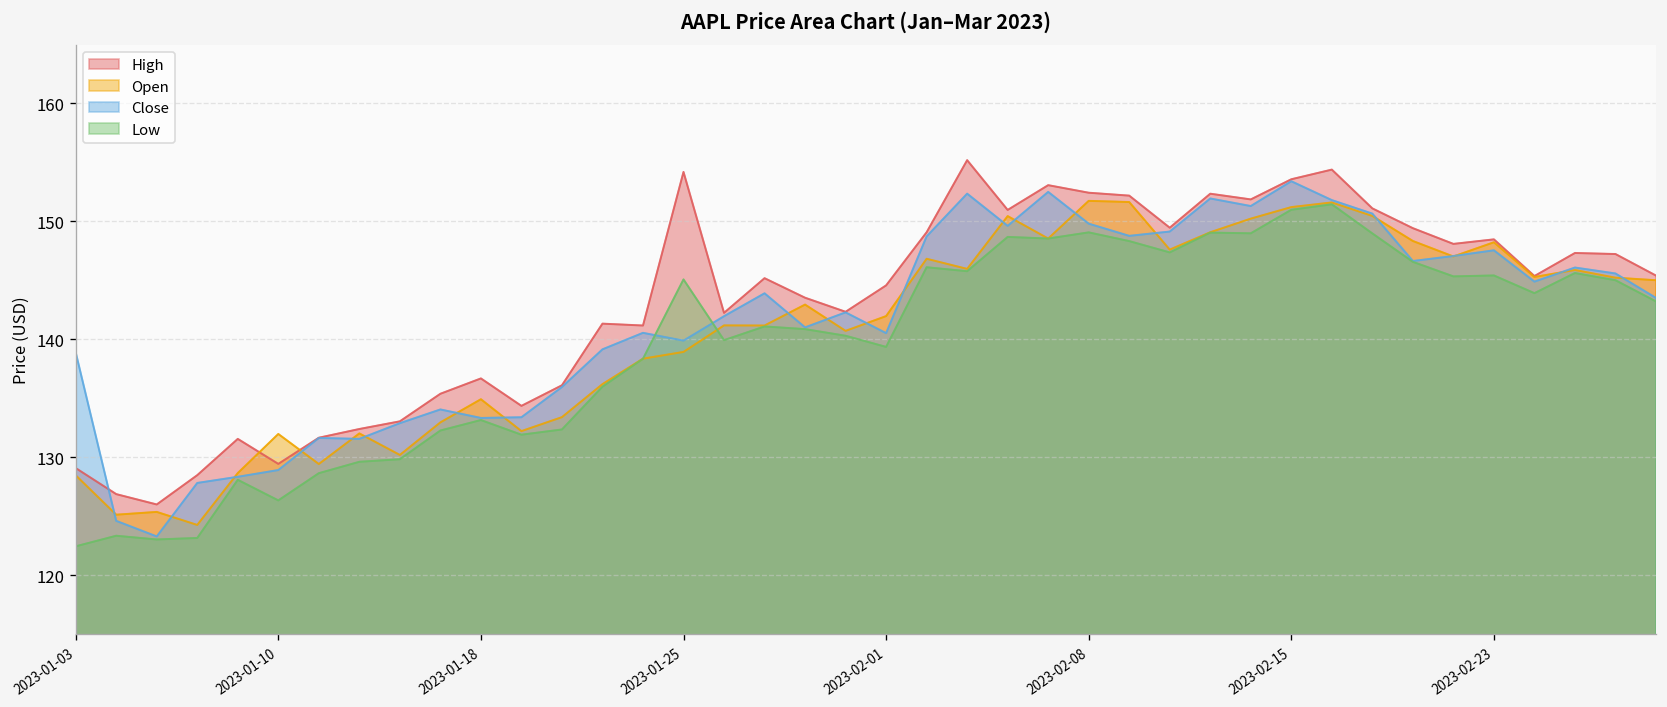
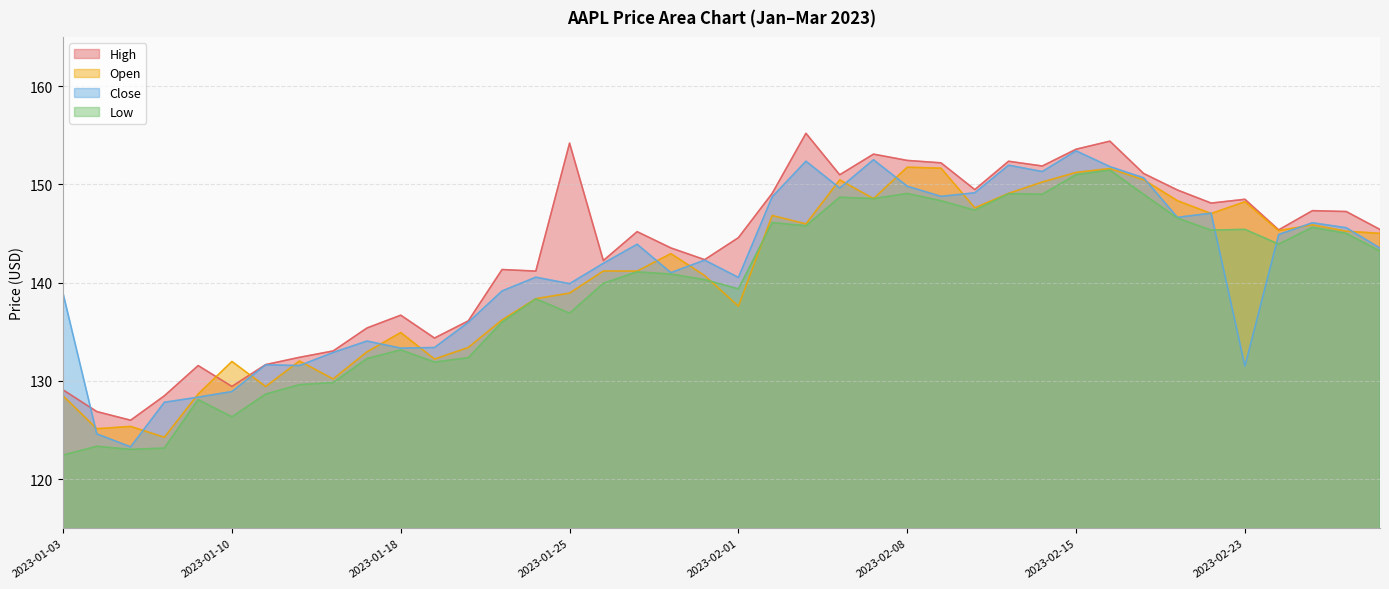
Low, 2023-01-25: 145 -> 137
Open, 2023-02-01: 142 -> 138
Close, 2023-02-23: 148 -> 132
